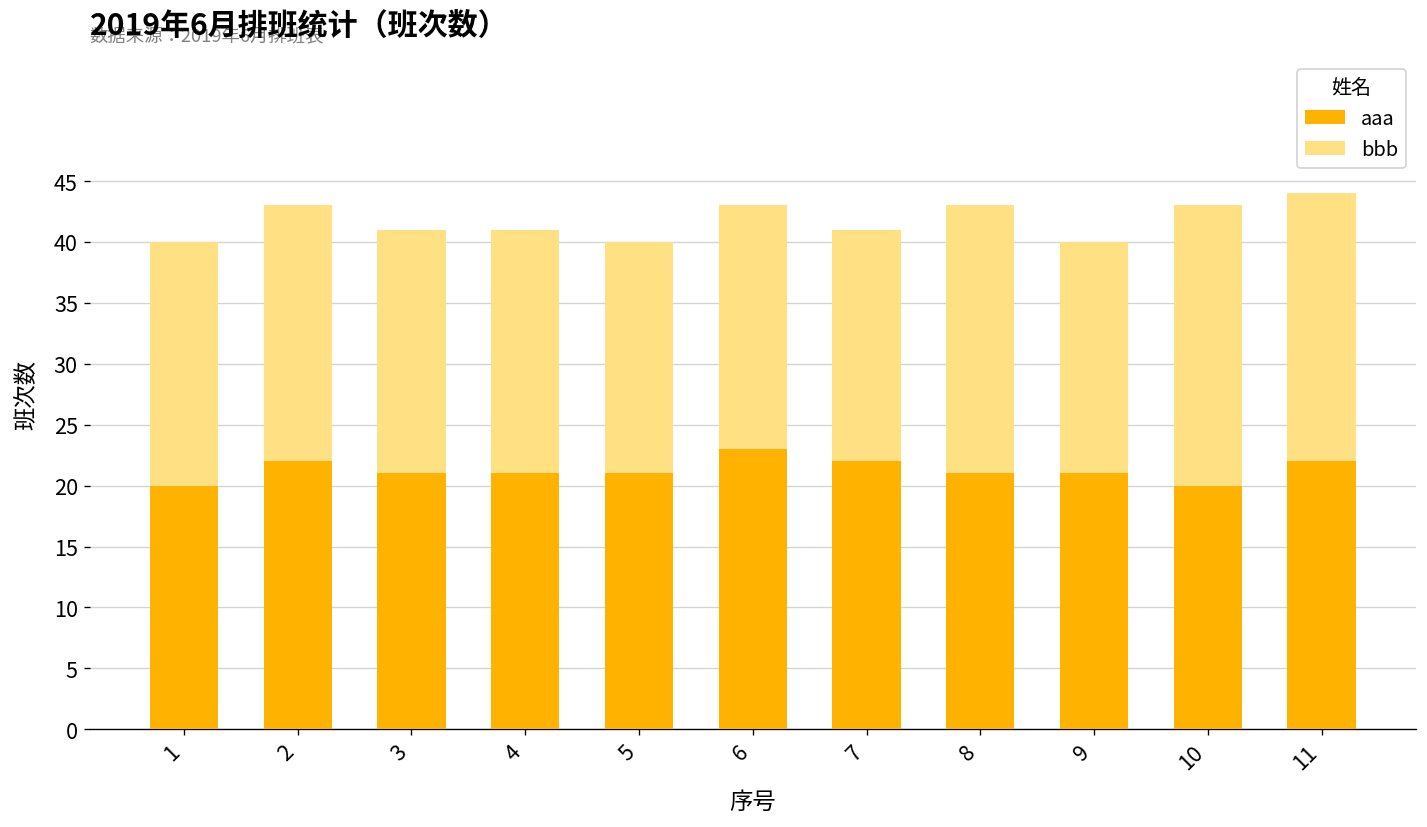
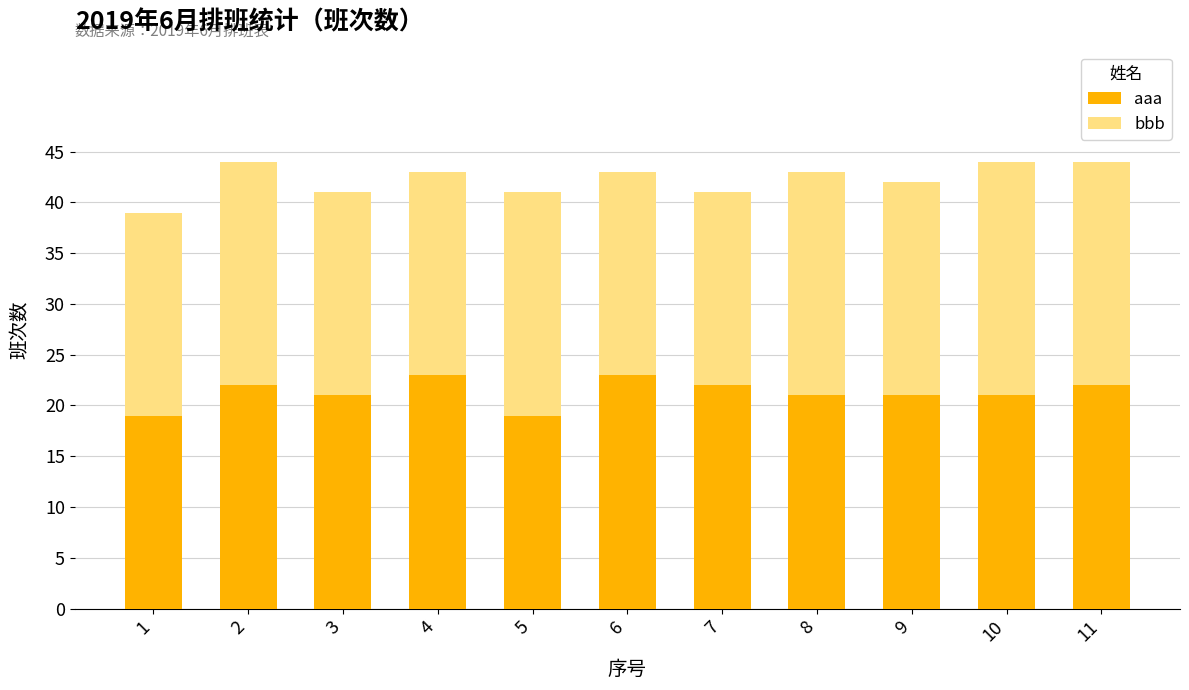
aaa, 1: 20 -> 19
bbb, 2: 21 -> 22
aaa, 4: 21 -> 23
aaa, 5: 21 -> 19
bbb, 5: 19 -> 22
bbb, 9: 19 -> 21
aaa, 10: 20 -> 21
